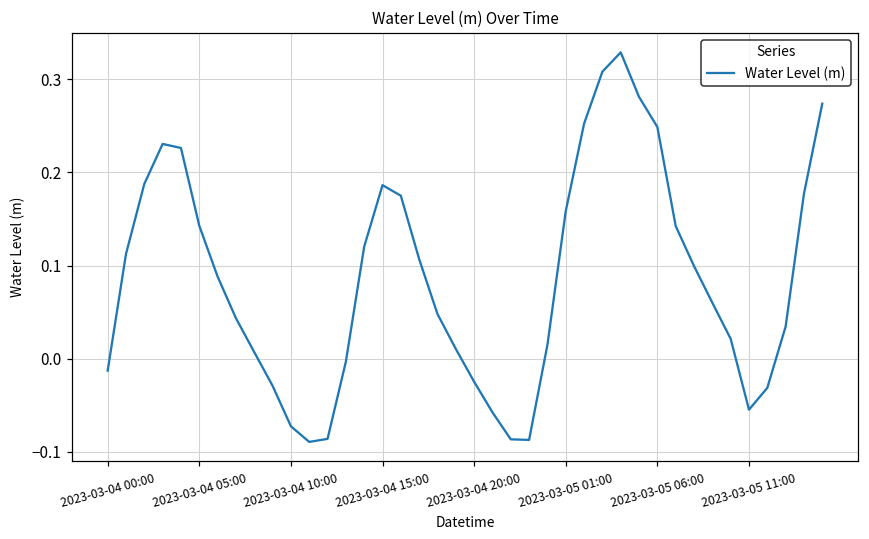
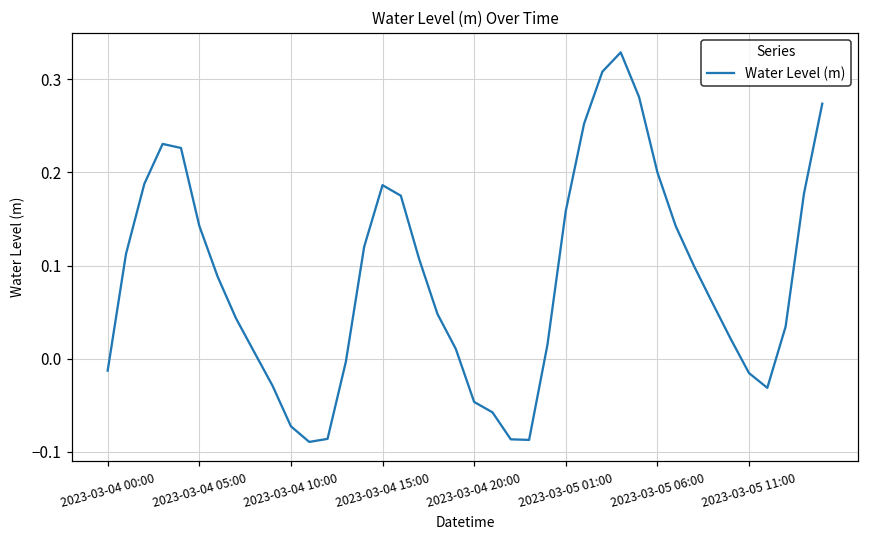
2023-03-04 20:00: -0.02 -> -0.05
2023-03-05 06:00: 0.25 -> 0.20
2023-03-05 11:00: -0.05 -> -0.02
